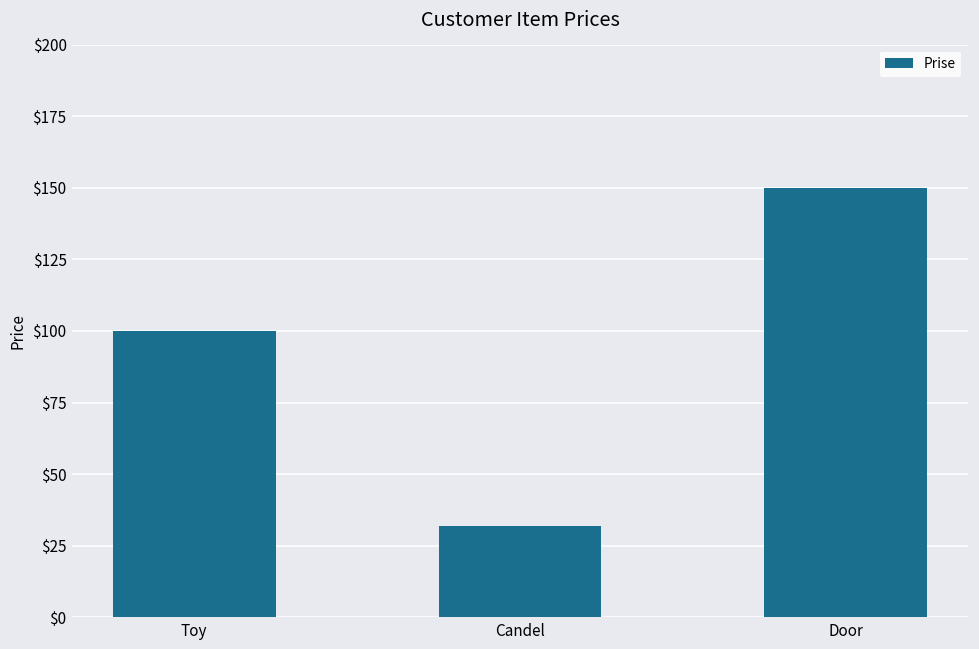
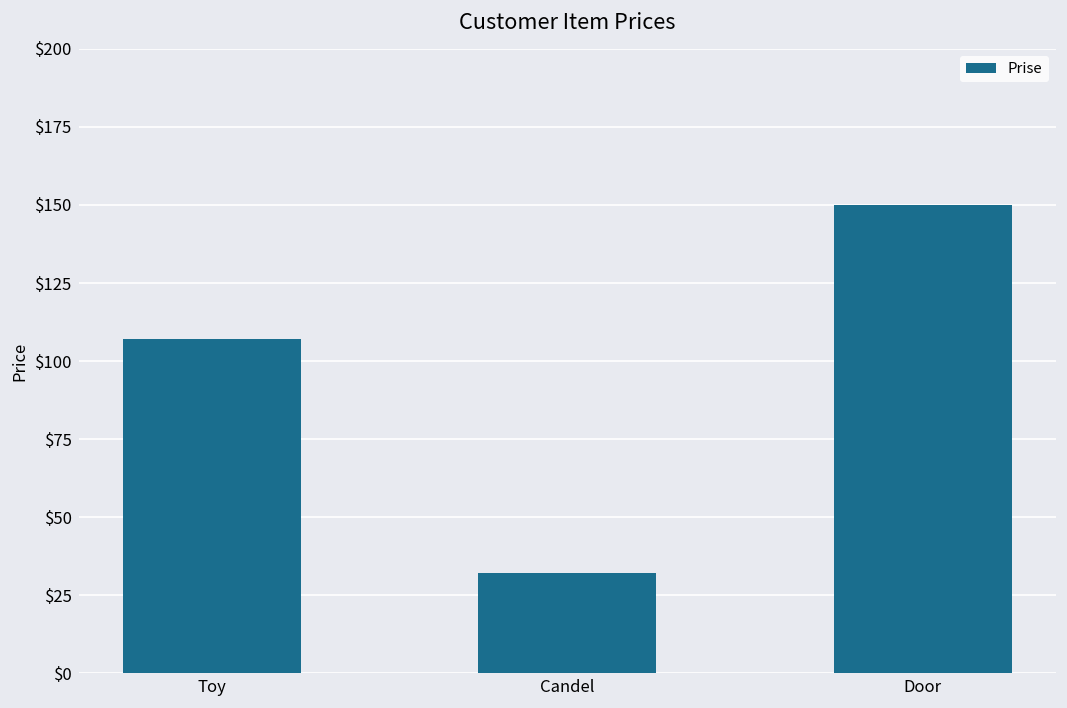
Toy: $100 -> $107
